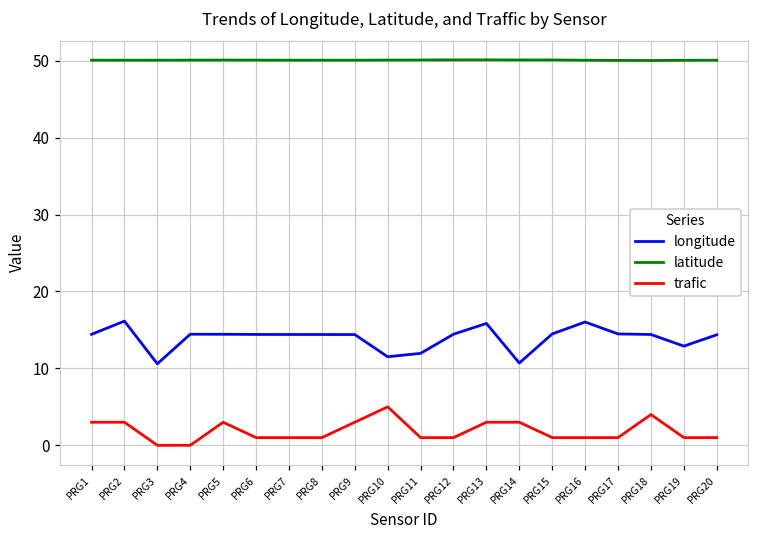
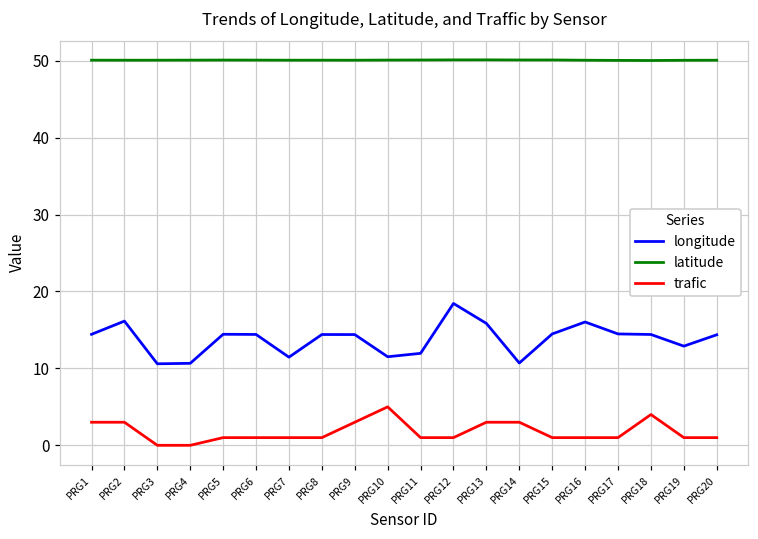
longitude, PRG4: 14 -> 11
trafic, PRG5: 3 -> 1
longitude, PRG7: 14 -> 11
longitude, PRG12: 14 -> 18
